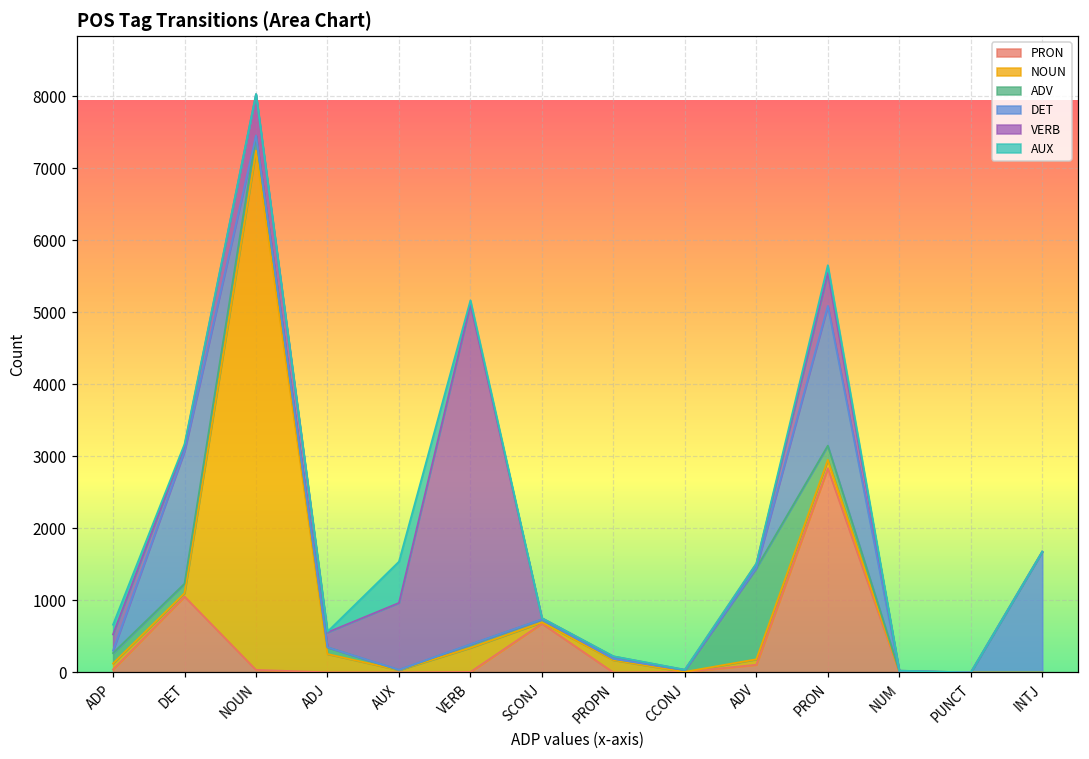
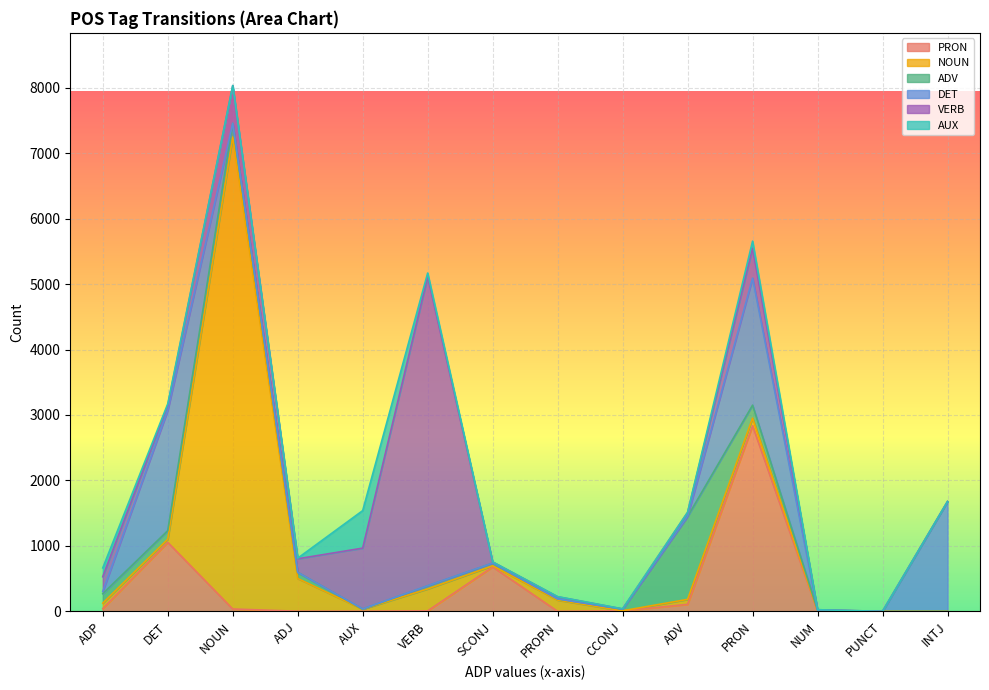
NOUN, ADJ: 300 -> 500
